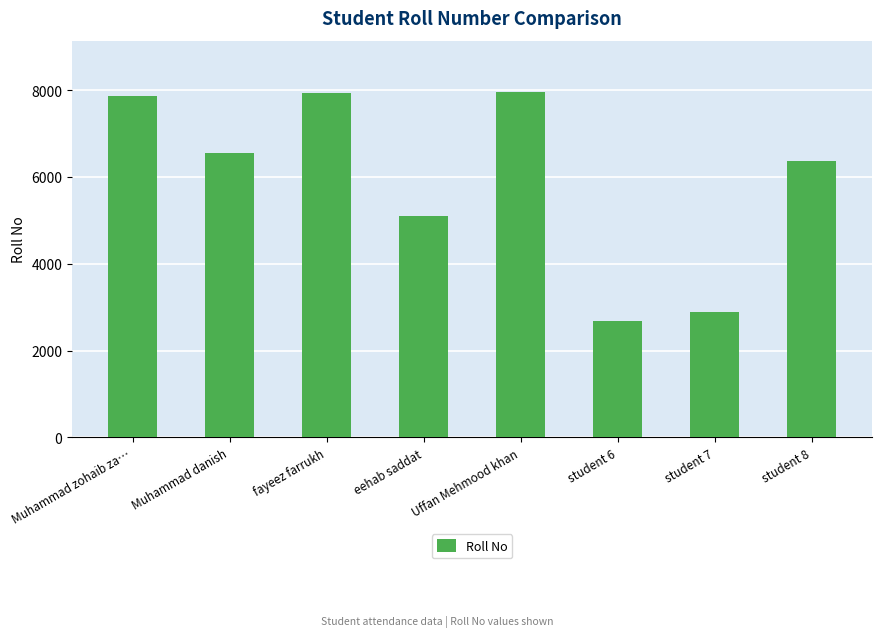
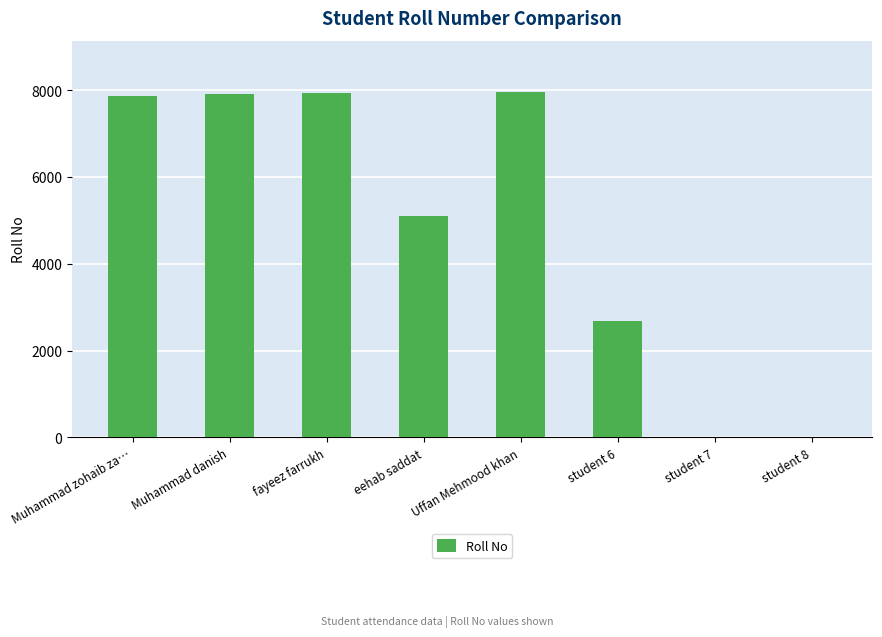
Muhammad danish: 6600 -> 7900
student 7: 2900 -> 0
student 8: 6400 -> 0
